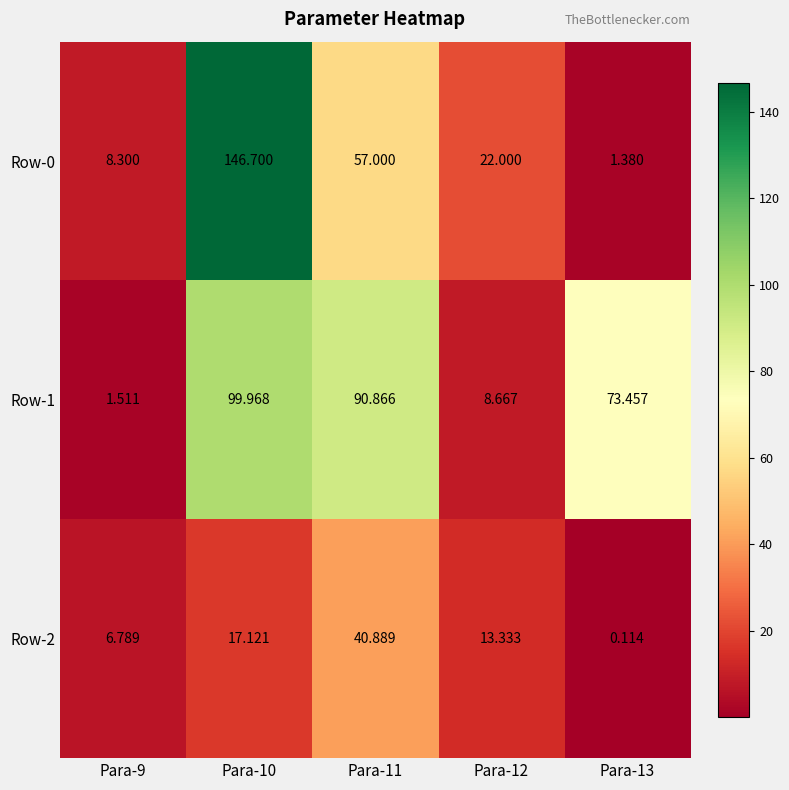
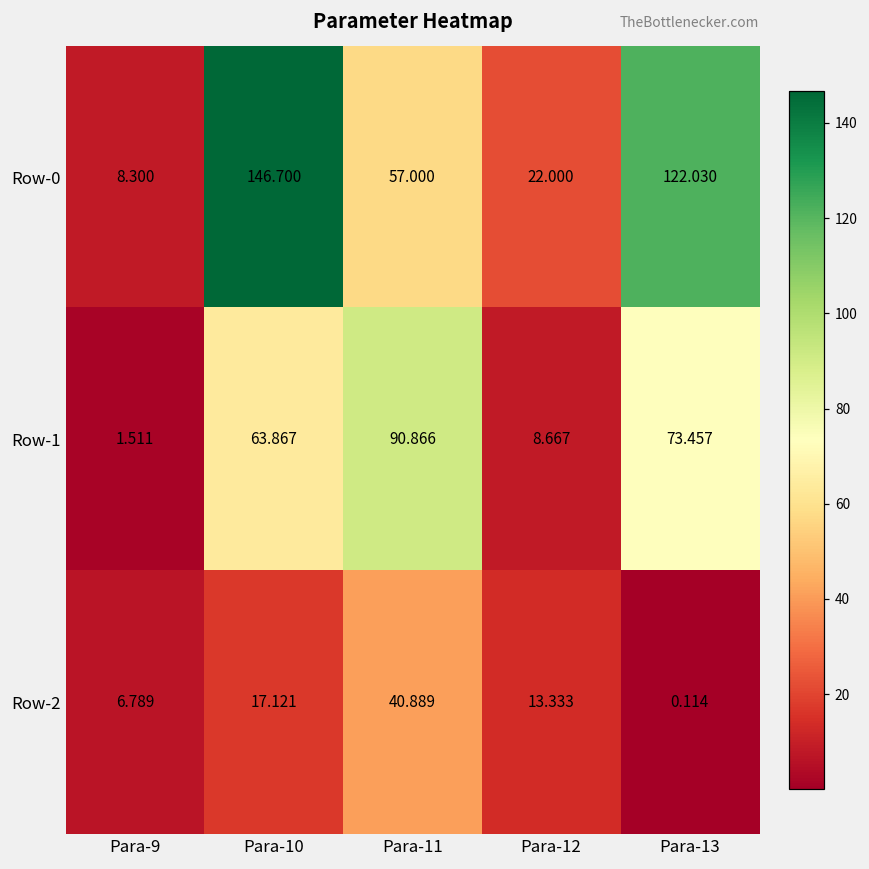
Row-0, Para-13: 1.380 -> 122.030
Row-1, Para-10: 99.968 -> 63.867
